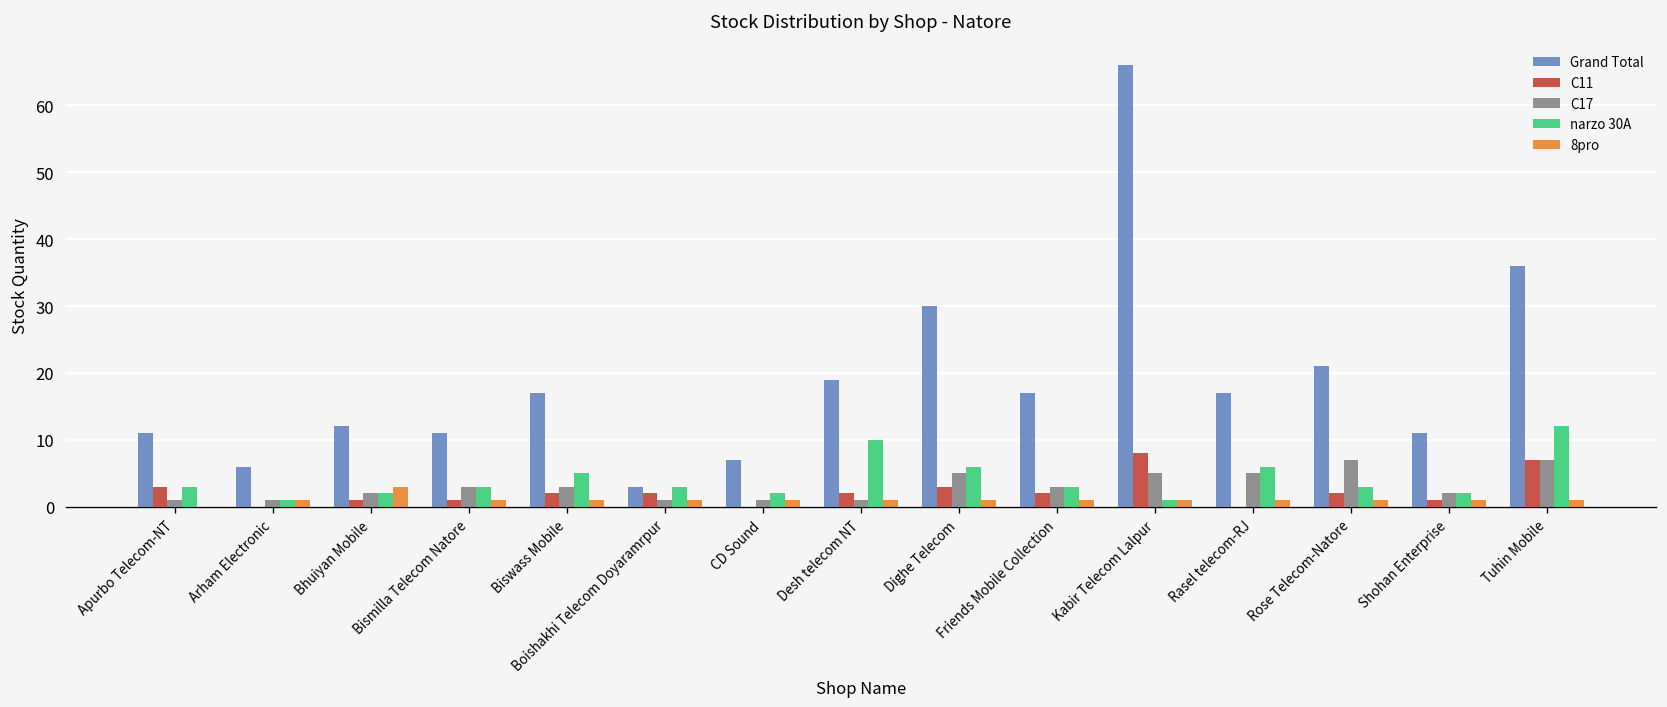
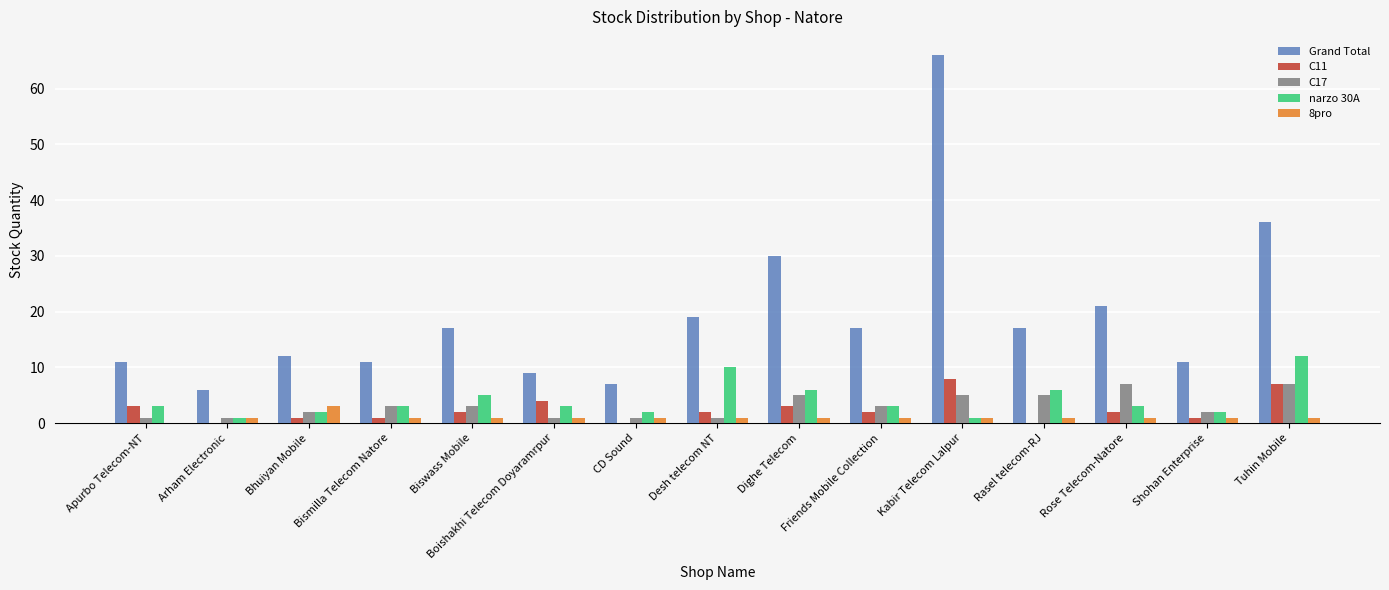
Grand Total, Boishakhi Telecom Doyaramrpur: 3 -> 9
C11, Boishakhi Telecom Doyaramrpur: 2 -> 4
